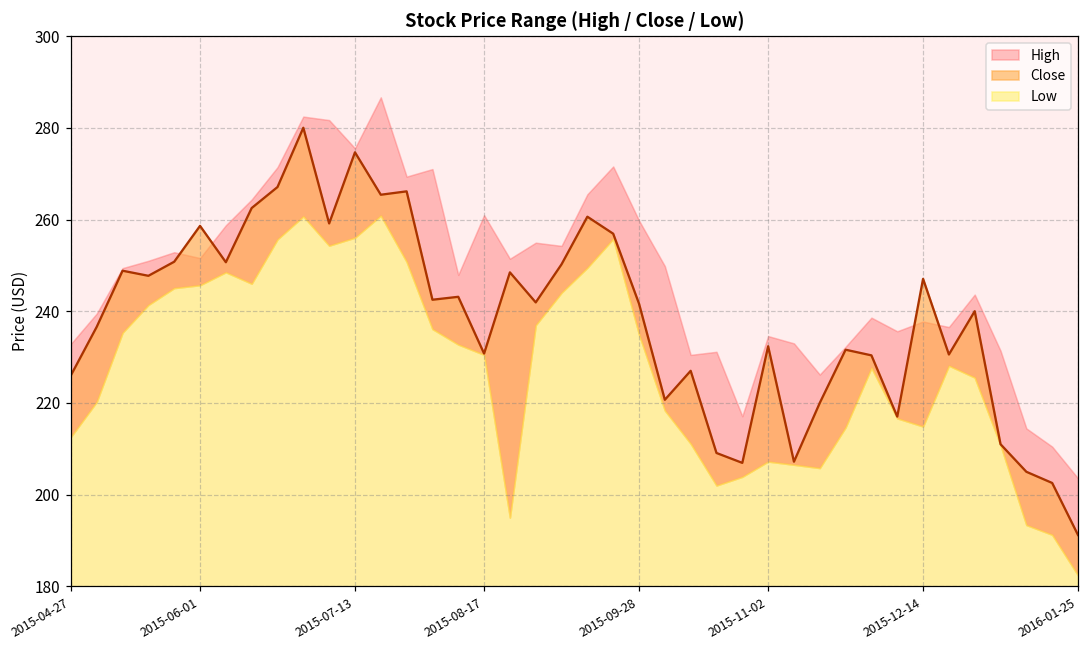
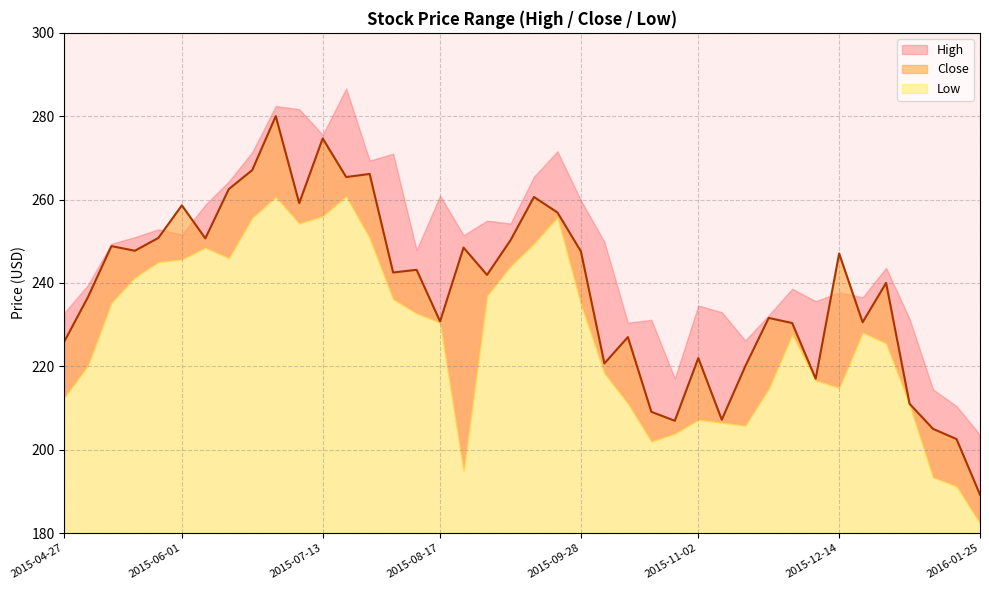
Close, 2015-09-28: 242 -> 248
Close, 2015-11-02: 232 -> 222
Close, 2016-01-25: 191 -> 189
